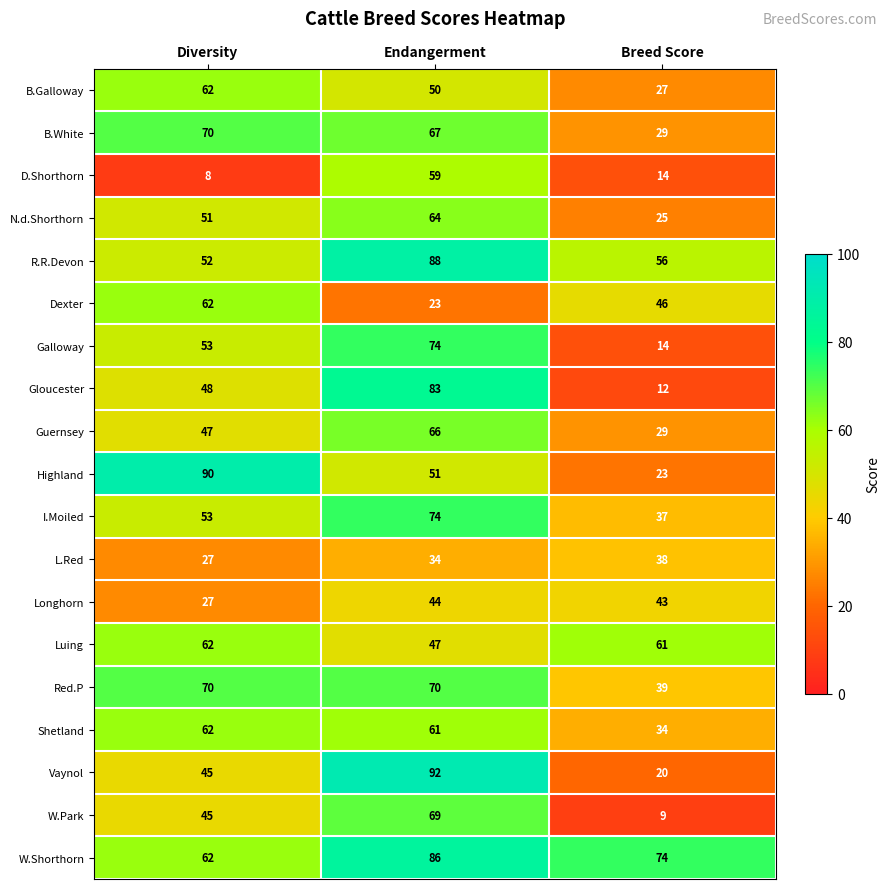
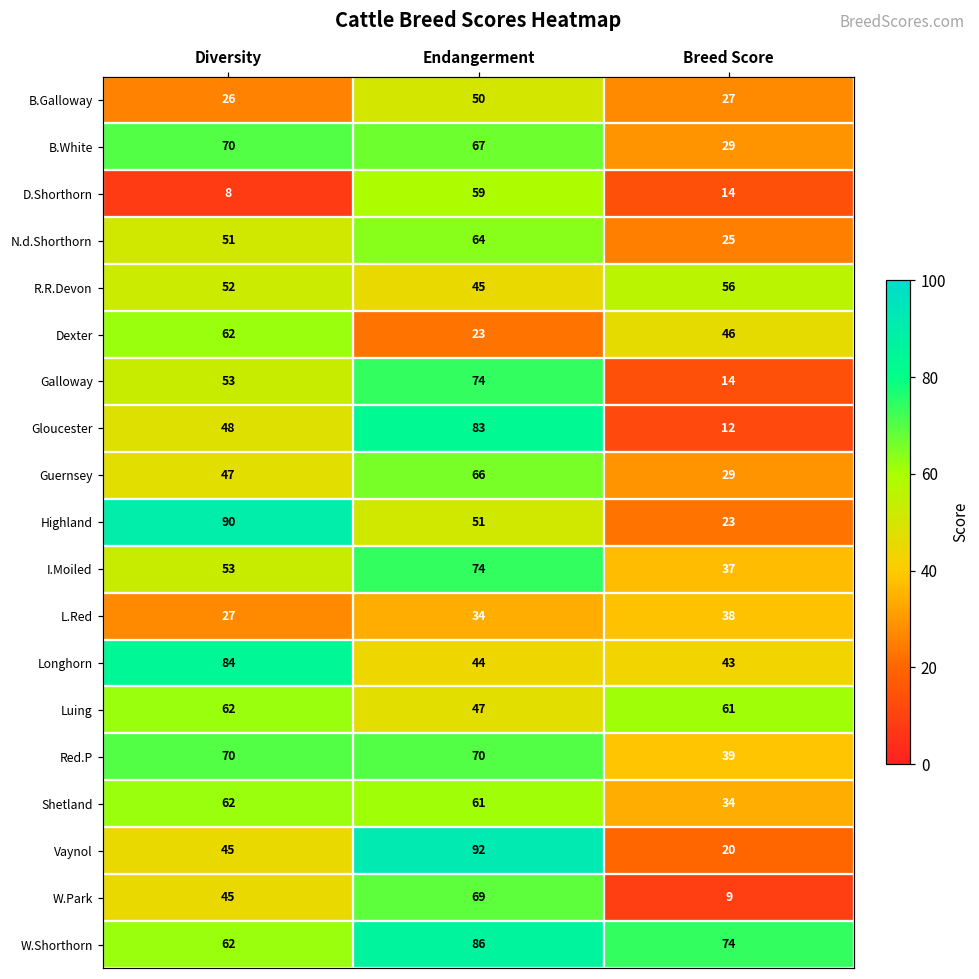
B.Galloway, Diversity: 62 -> 26
R.R.Devon, Endangerment: 88 -> 45
Longhorn, Diversity: 27 -> 84
